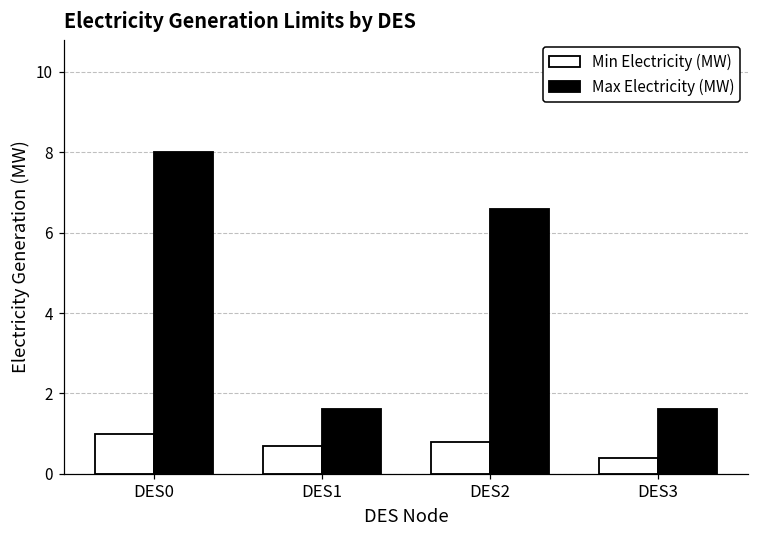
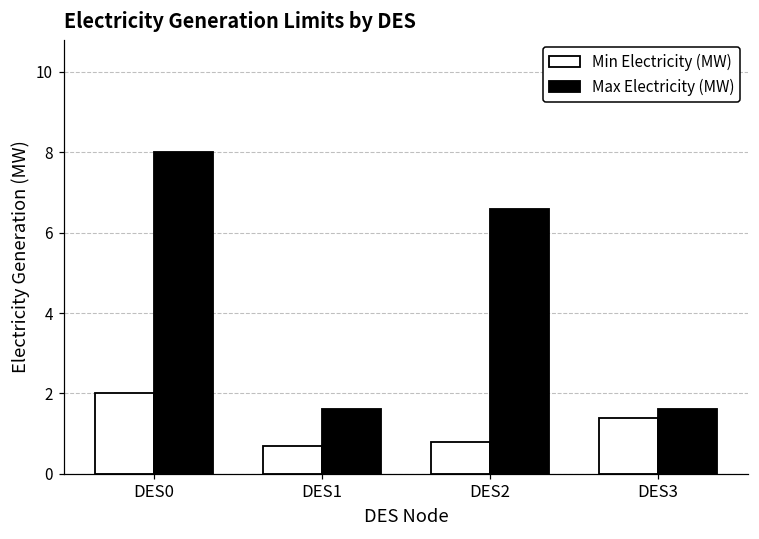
Min Electricity (MW), DES0: 1 -> 2
Min Electricity (MW), DES3: 0.4 -> 1.4
